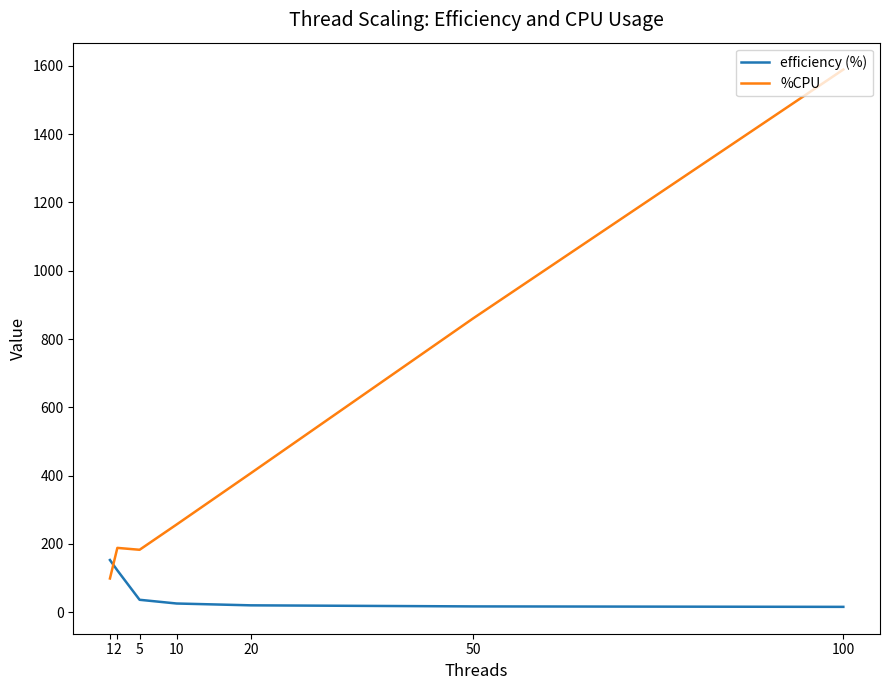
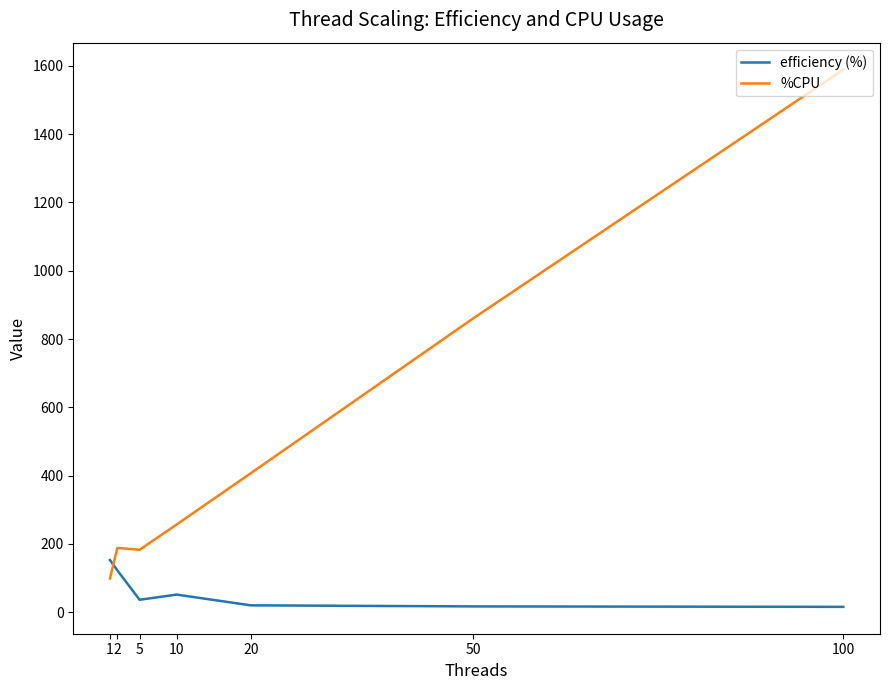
efficiency (%), 10: 30 -> 50
